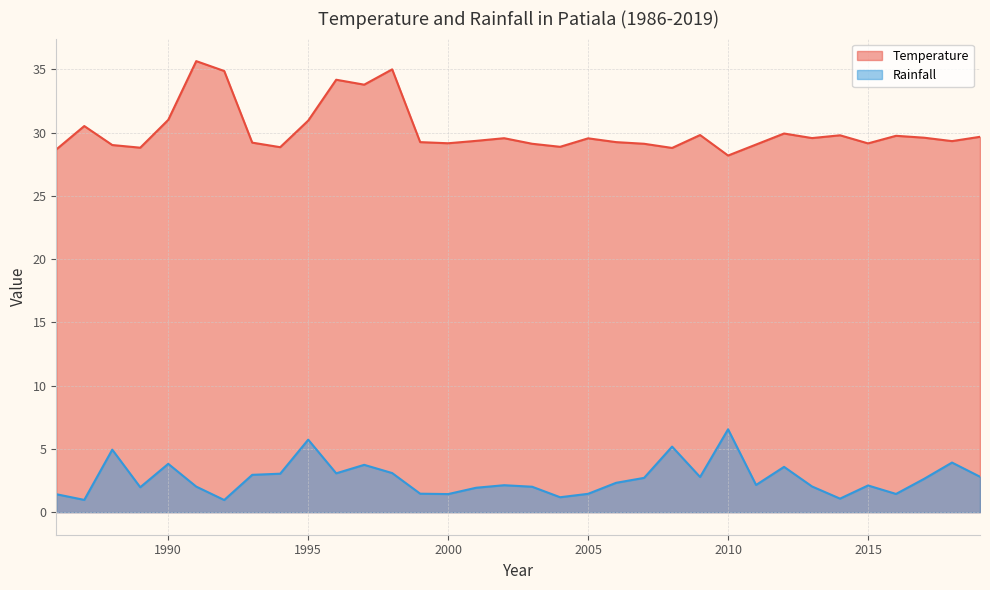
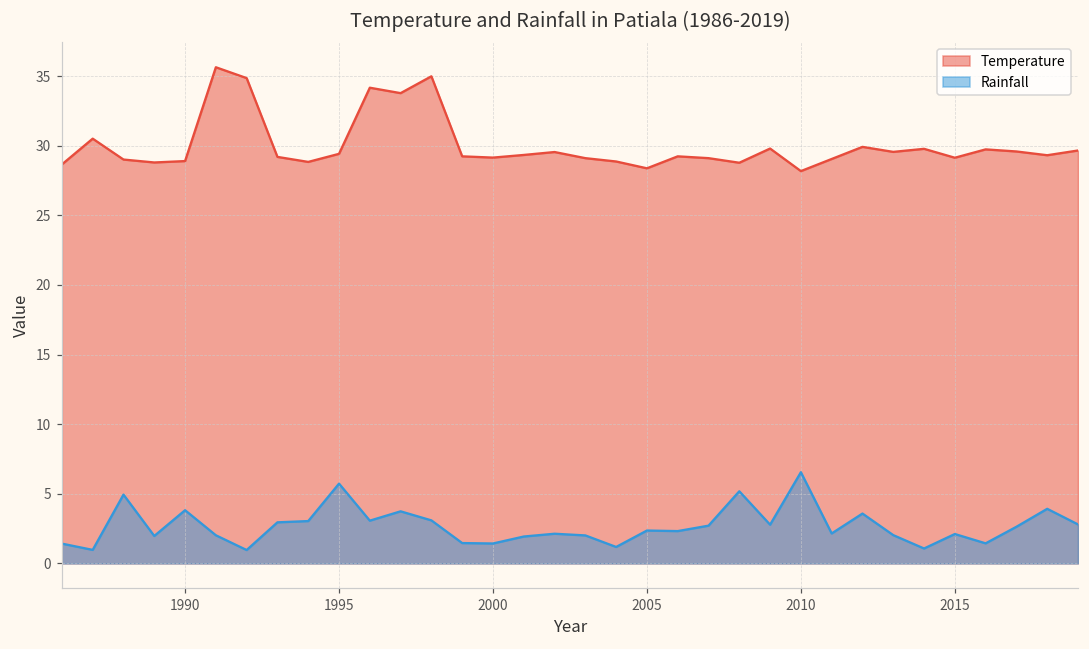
Temperature, 1990: 31.0 -> 28.9
Temperature, 1995: 30.9 -> 29.4
Temperature, 2005: 29.5 -> 28.4
Rainfall, 2005: 1.5 -> 2.4
